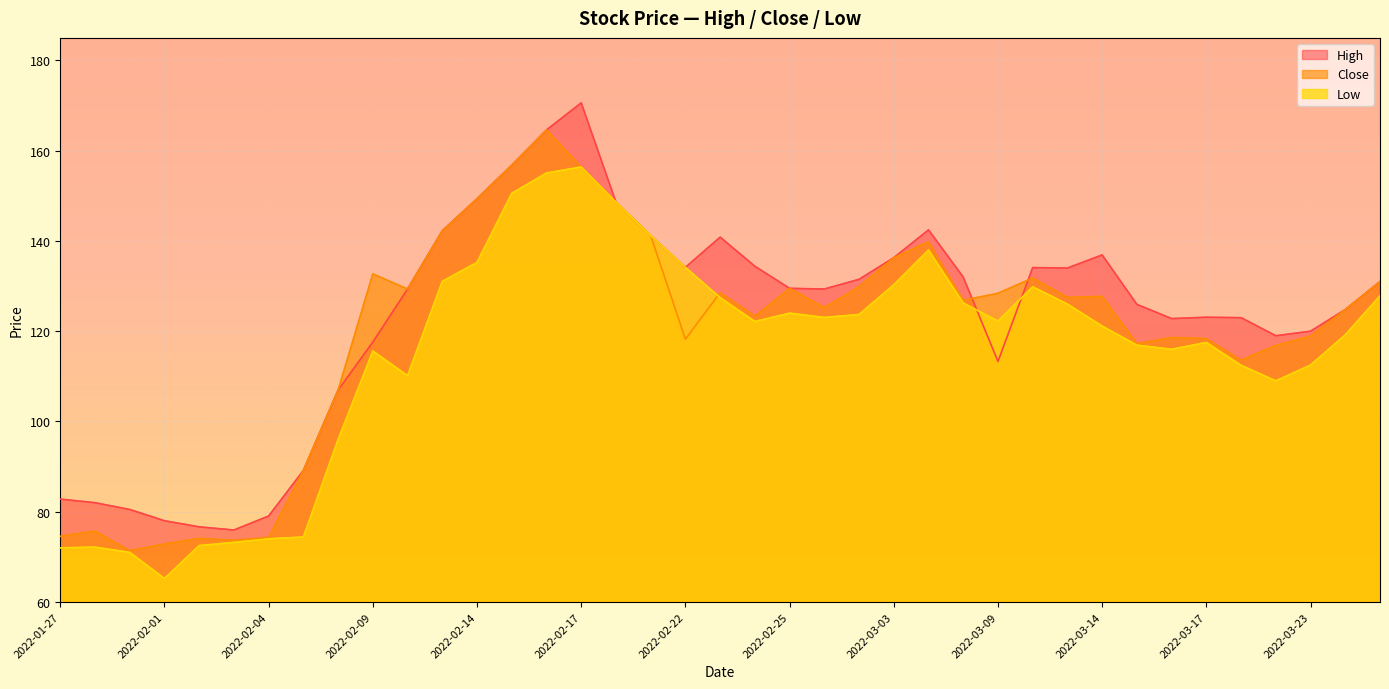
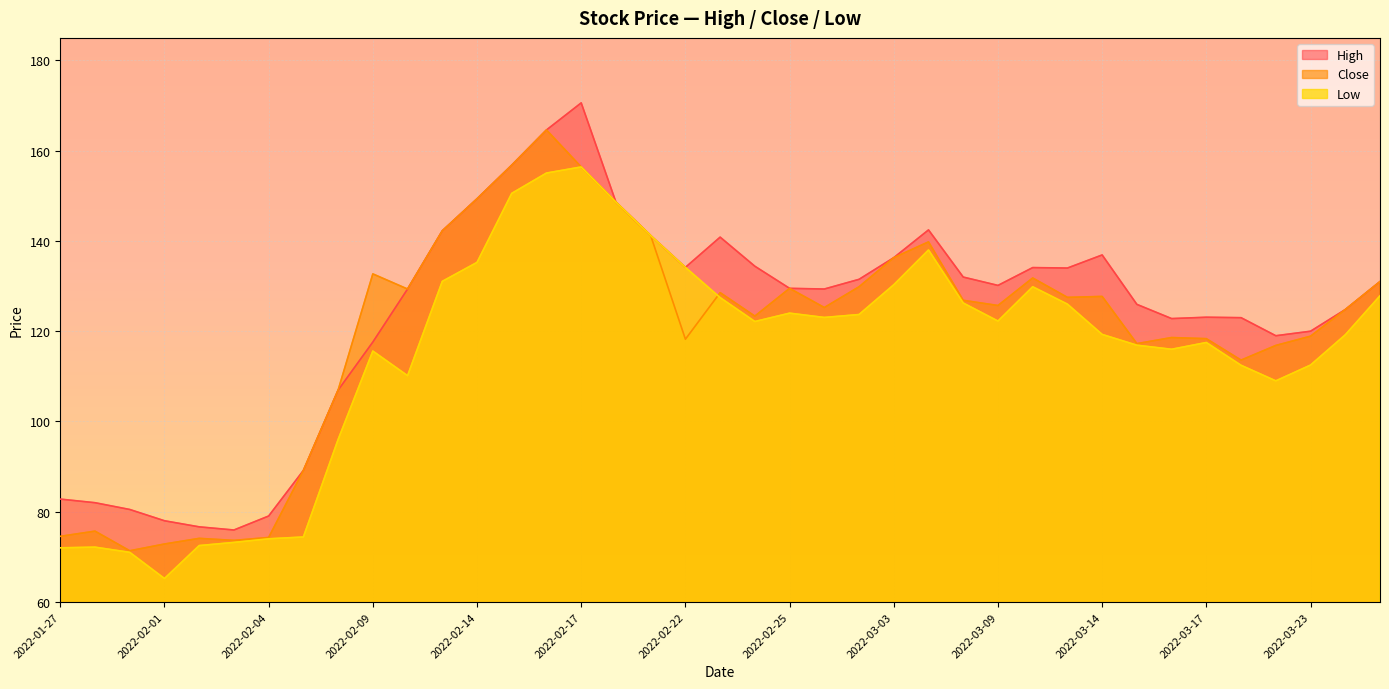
High, 2022-03-09: 113 -> 130
Close, 2022-03-09: 128 -> 126
Low, 2022-03-14: 121 -> 119
